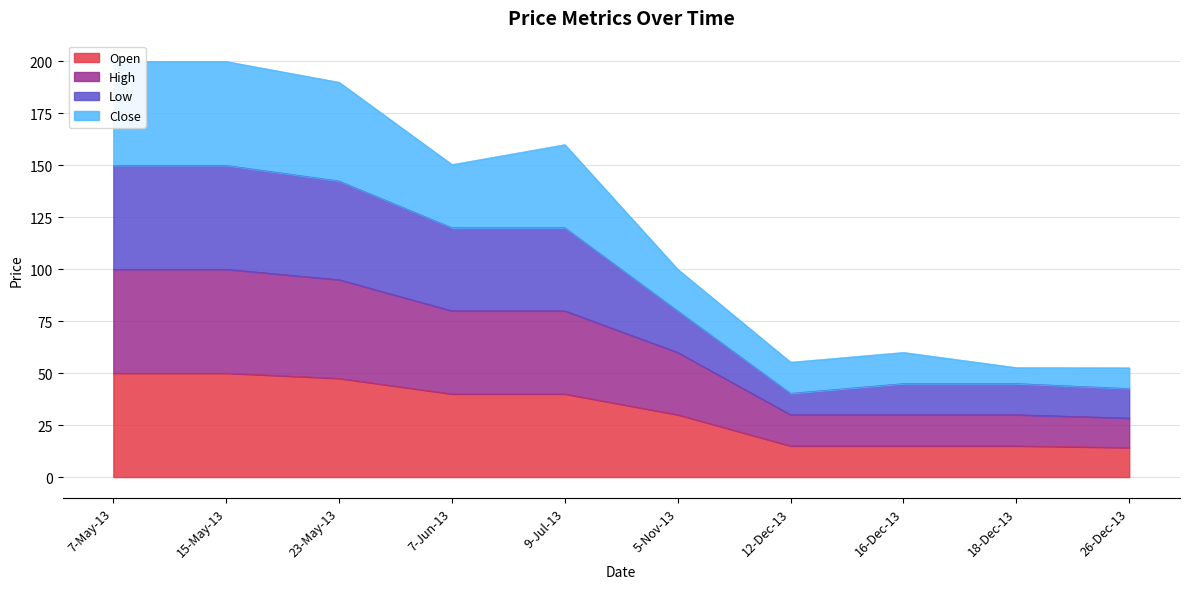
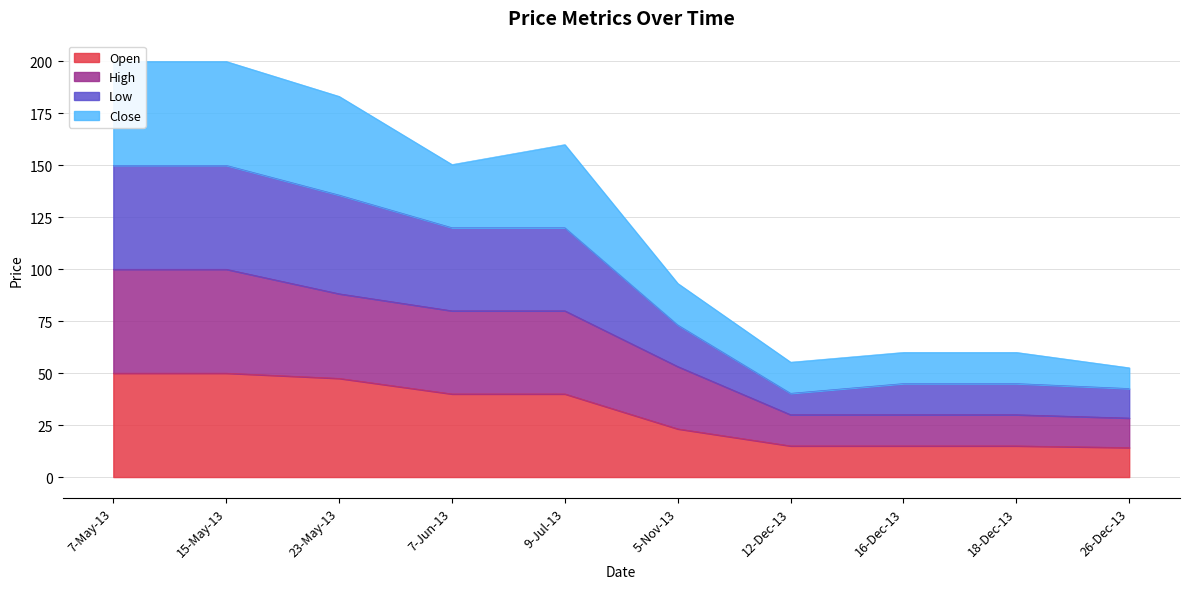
High, 23-May-13: 48 -> 41
Open, 5-Nov-13: 30 -> 23
Close, 18-Dec-13: 8 -> 15
